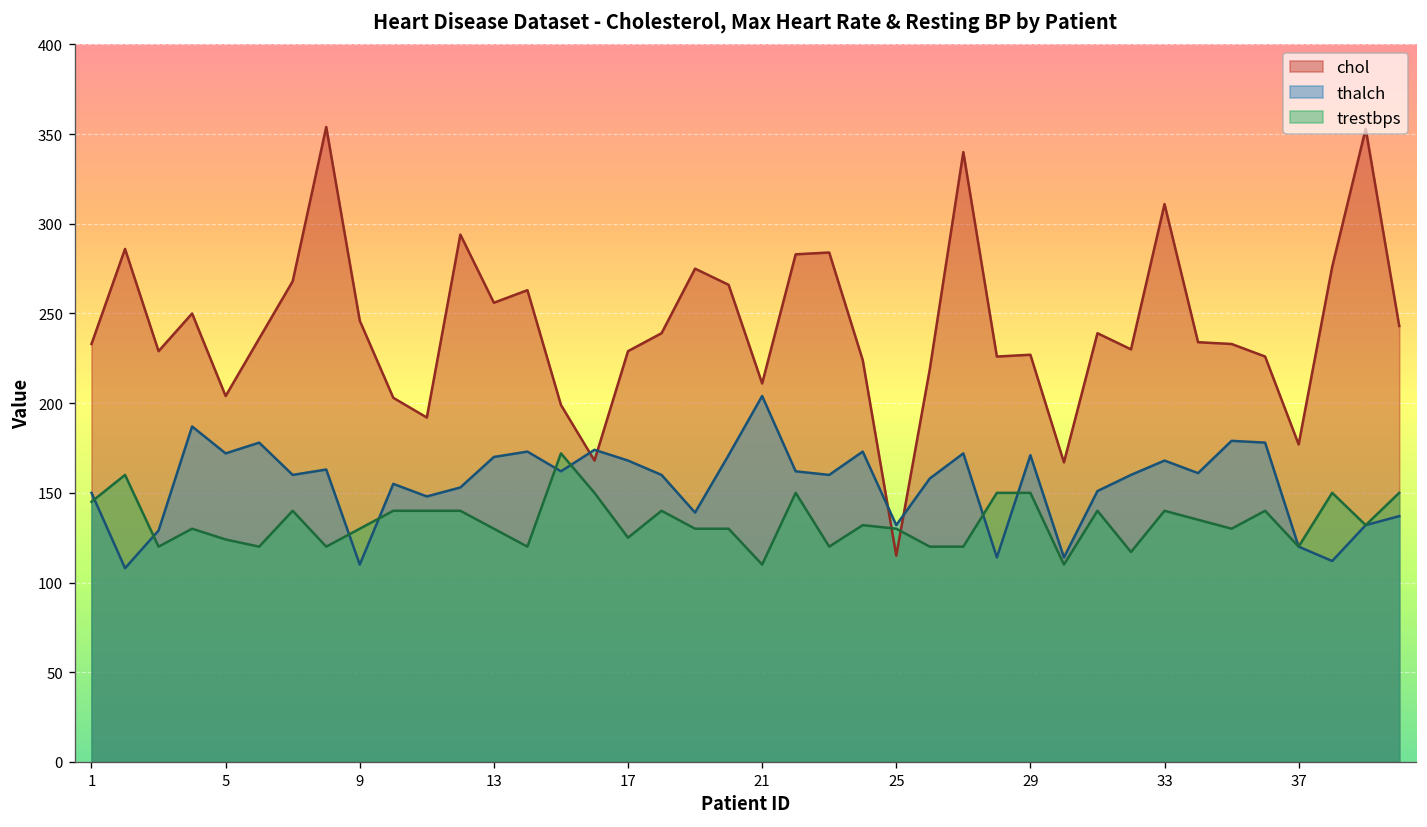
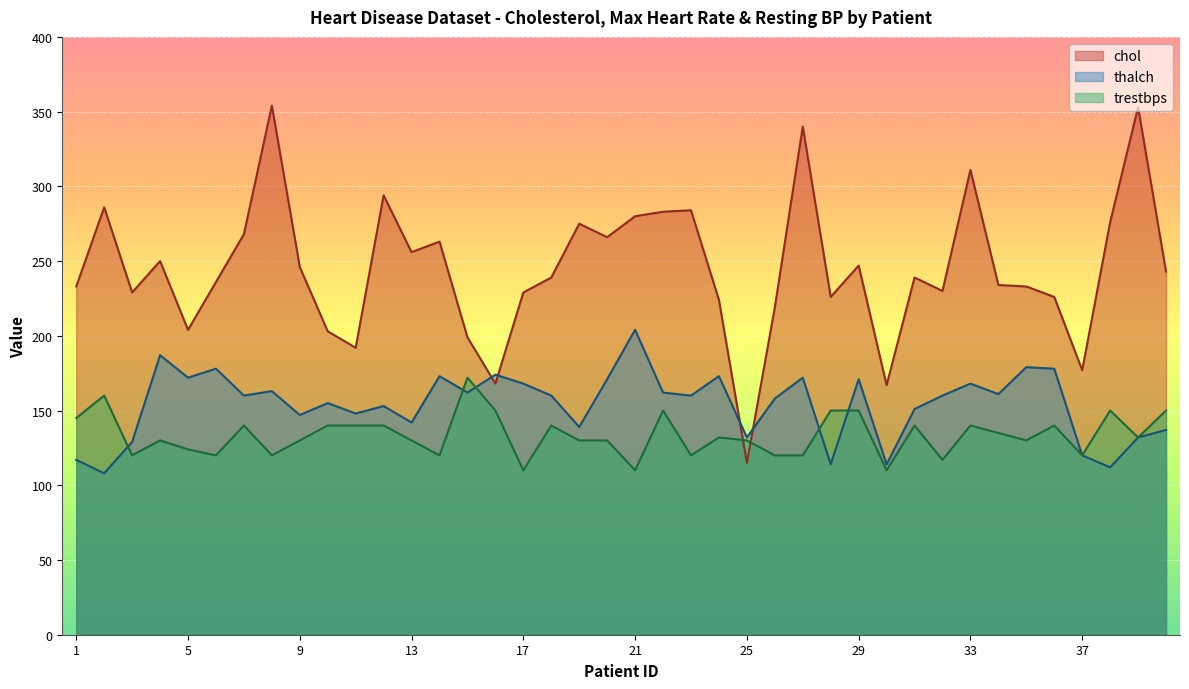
thalch, 1: 150 -> 117
thalch, 9: 110 -> 147
thalch, 13: 170 -> 142
trestbps, 17: 125 -> 110
chol, 21: 211 -> 280
chol, 29: 227 -> 247
